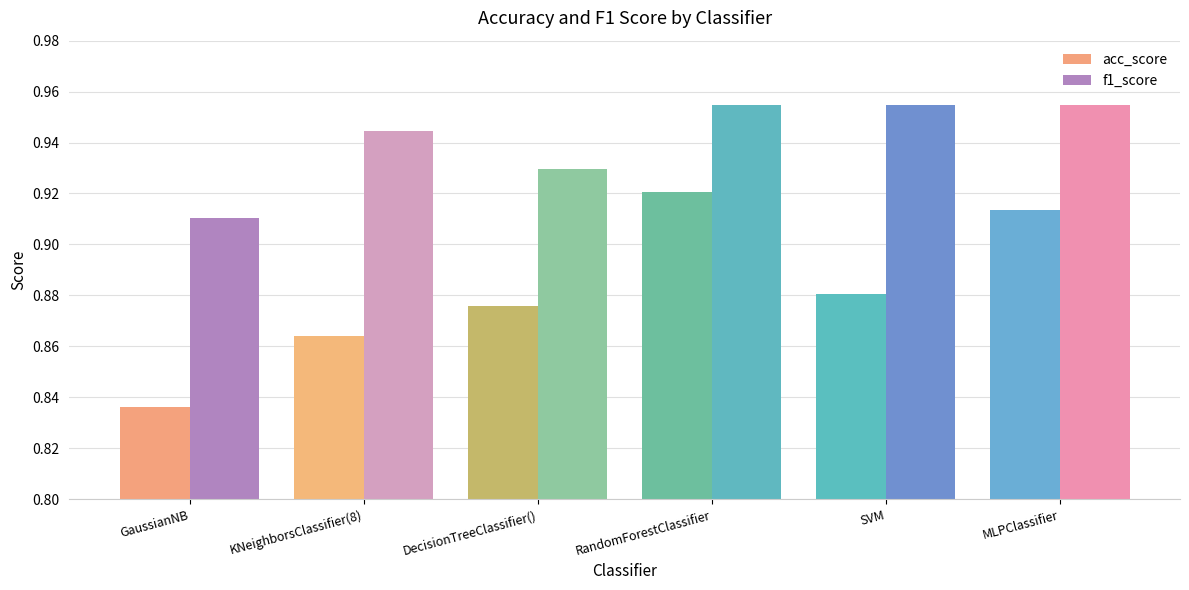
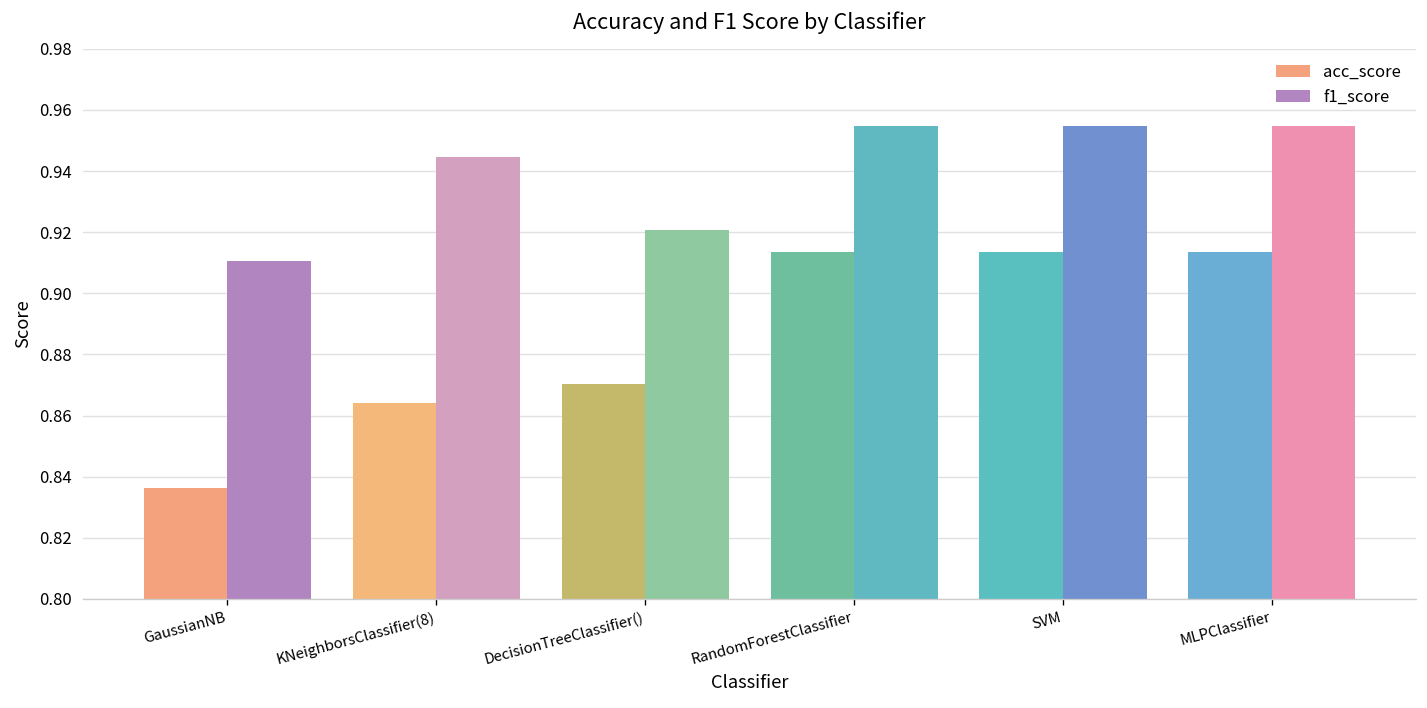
acc_score, DecisionTreeClassifier(): 0.876 -> 0.870
f1_score, DecisionTreeClassifier(): 0.930 -> 0.921
acc_score, RandomForestClassifier: 0.920 -> 0.914
acc_score, SVM: 0.880 -> 0.914
